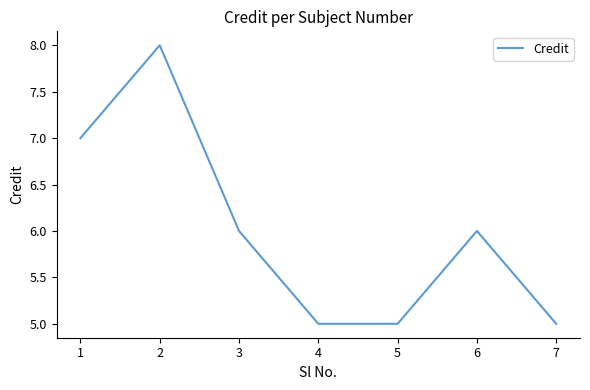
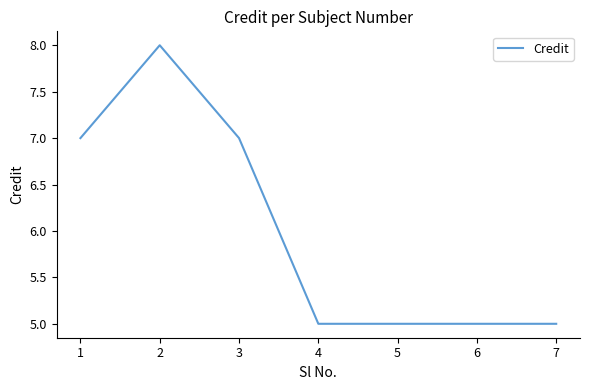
3: 6 -> 7
6: 6 -> 5
